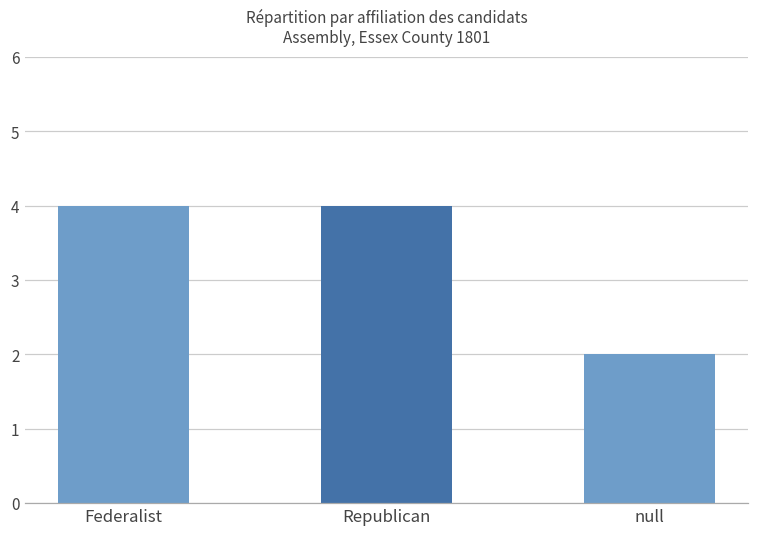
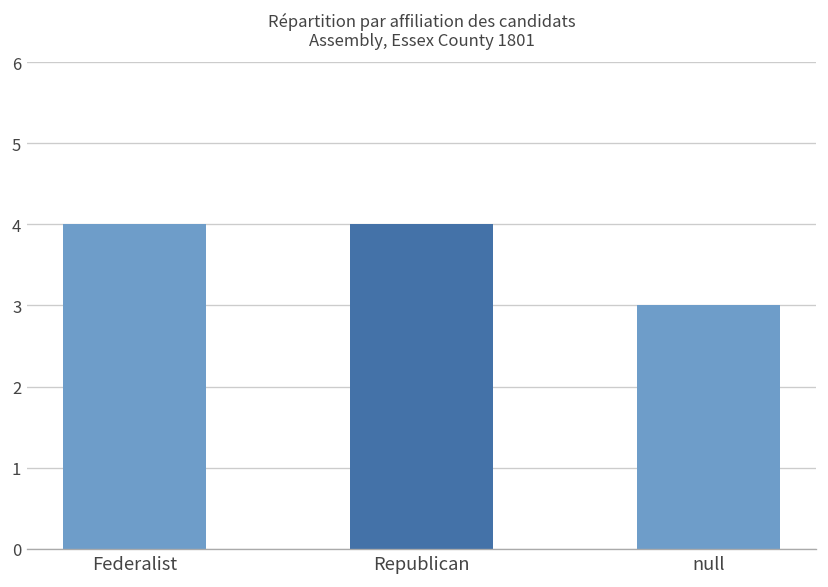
null: 2 -> 3
